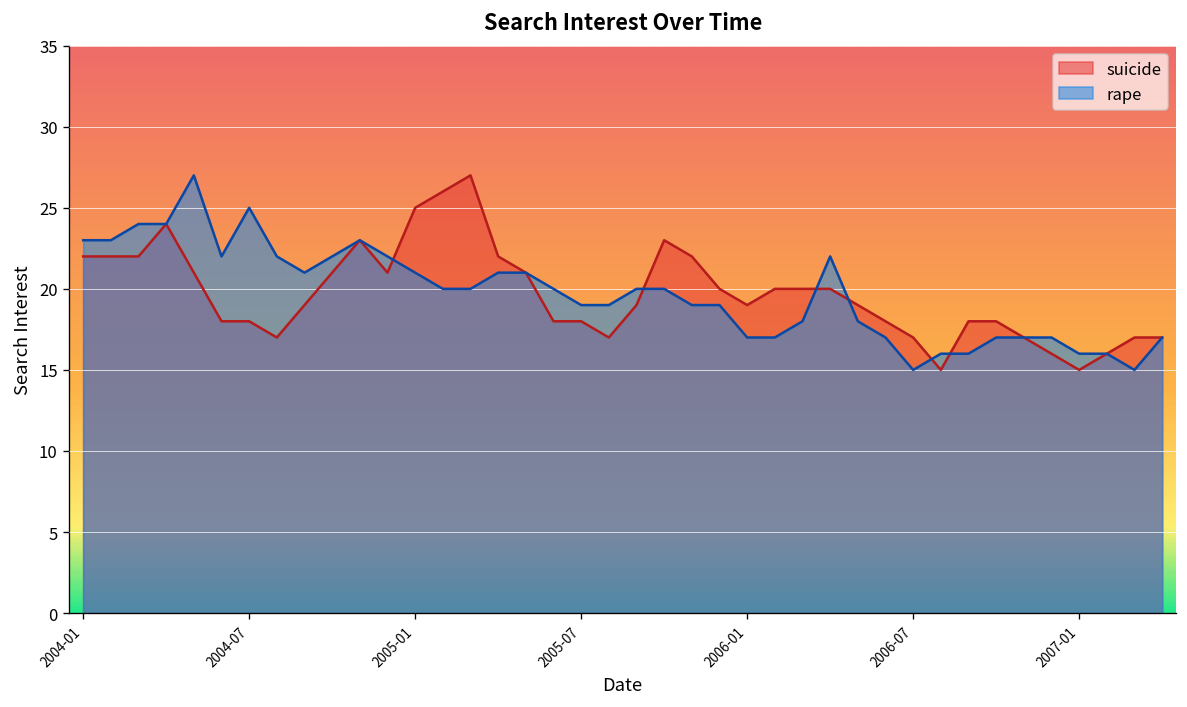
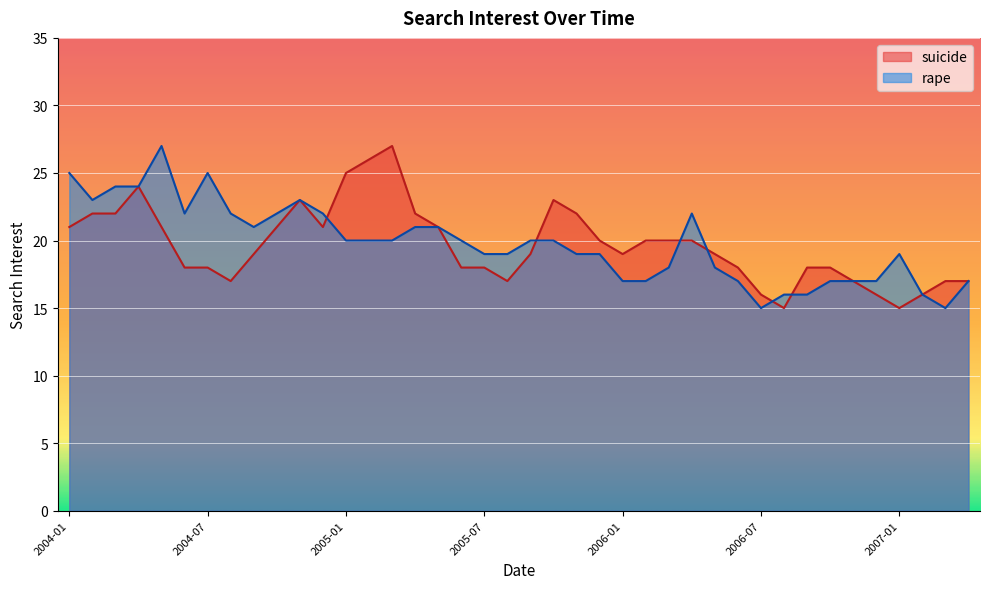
suicide, 2004-01: 22 -> 21
rape, 2004-01: 23 -> 25
rape, 2005-01: 21 -> 20
suicide, 2006-07: 17 -> 16
rape, 2007-01: 16 -> 19
